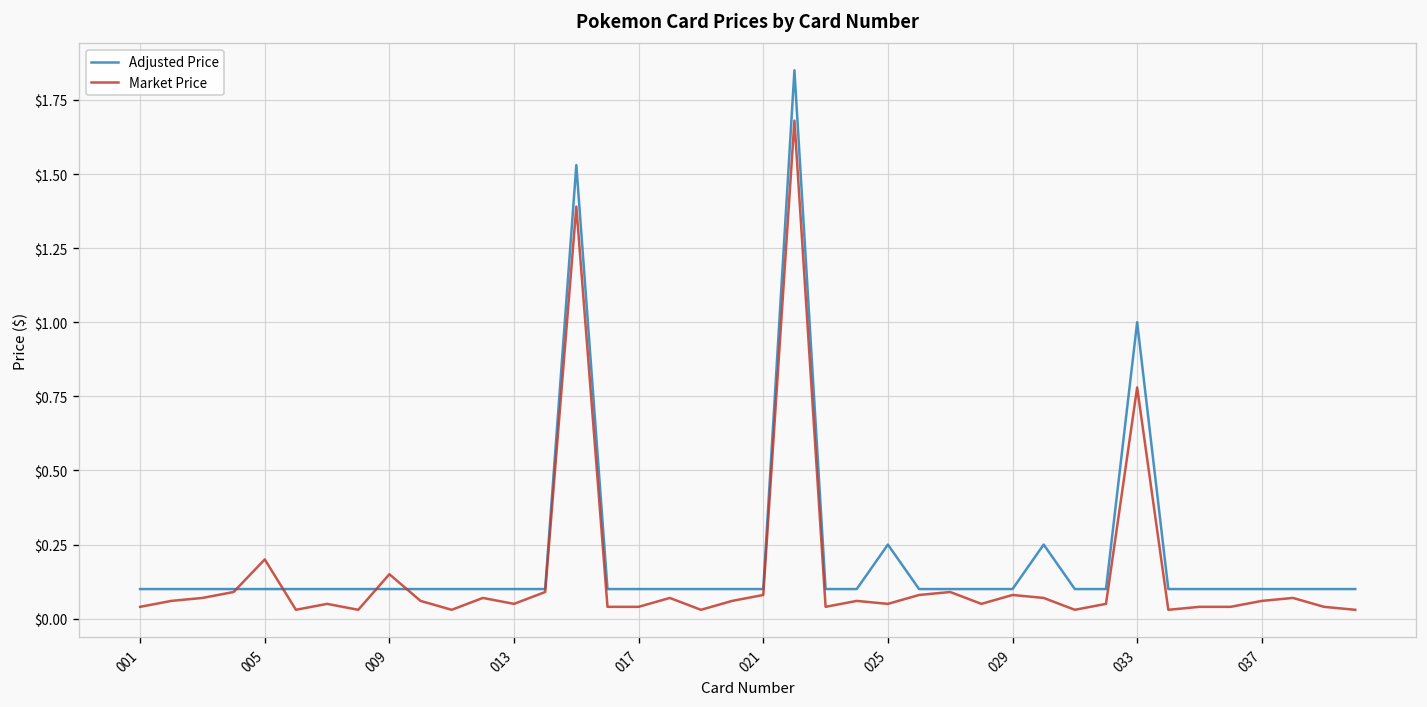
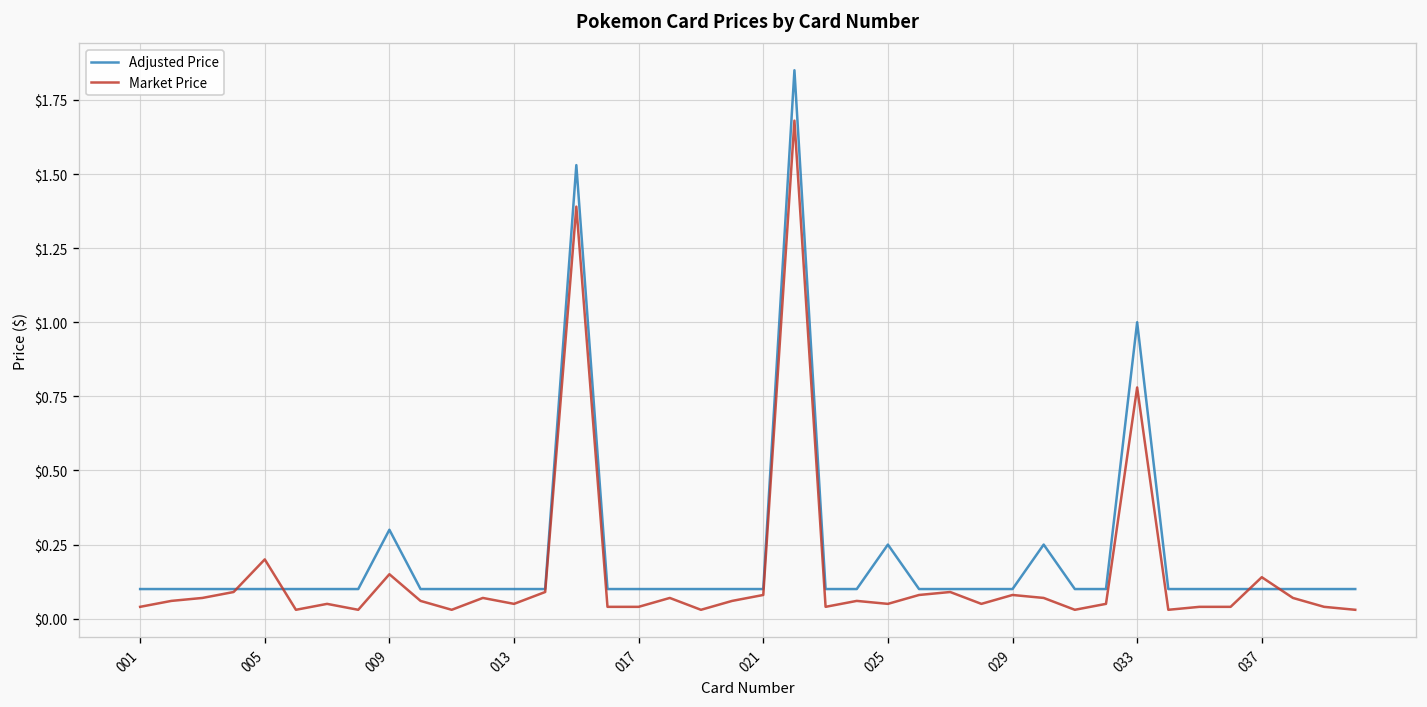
Adjusted Price, 009: $0.1 -> $0.3
Market Price, 037: $0.06 -> $0.14
